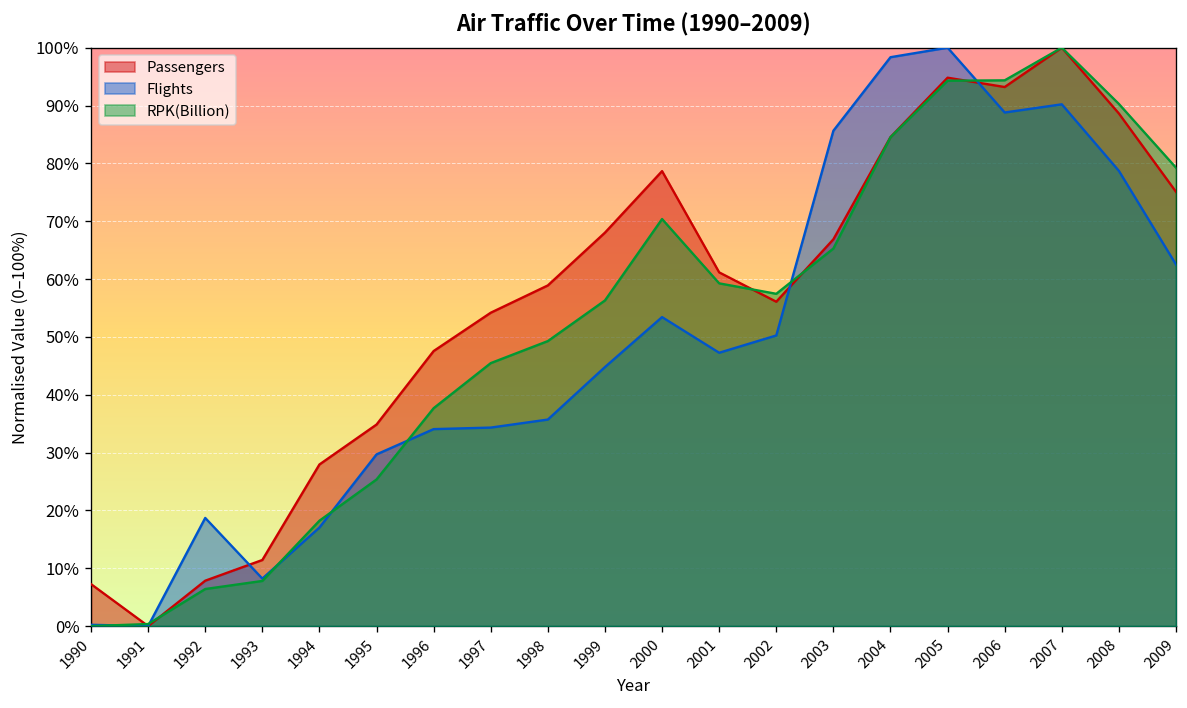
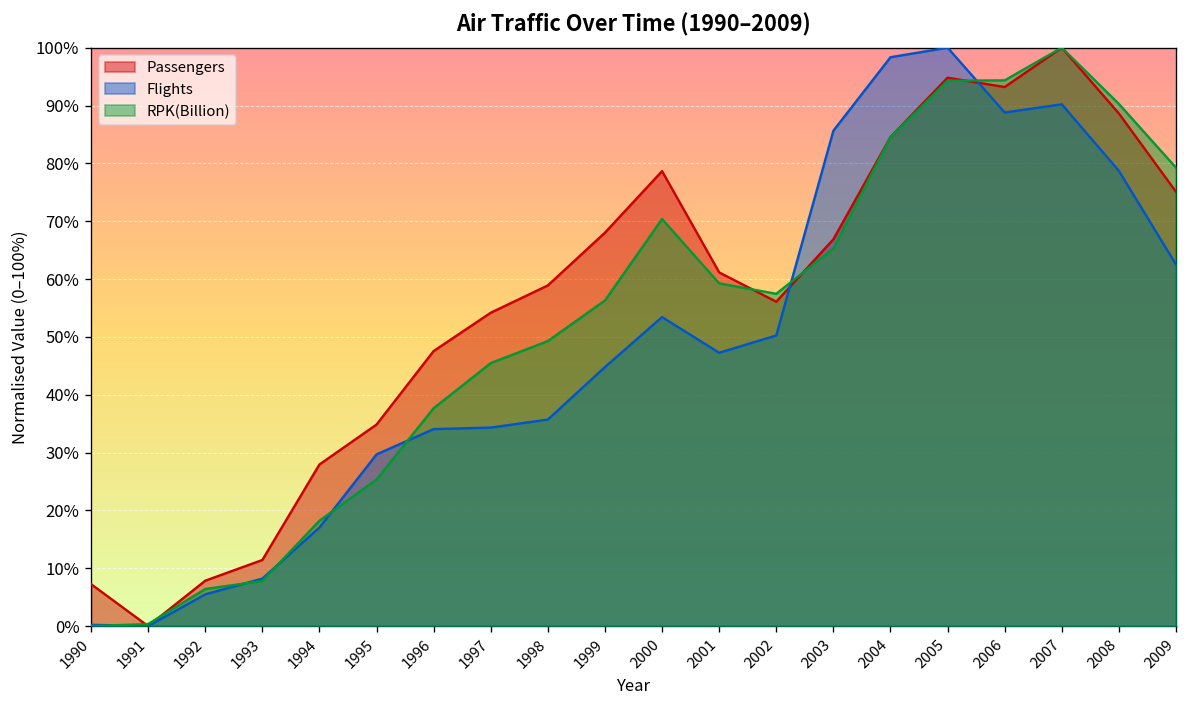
Flights, 1992: 19% -> 5%
